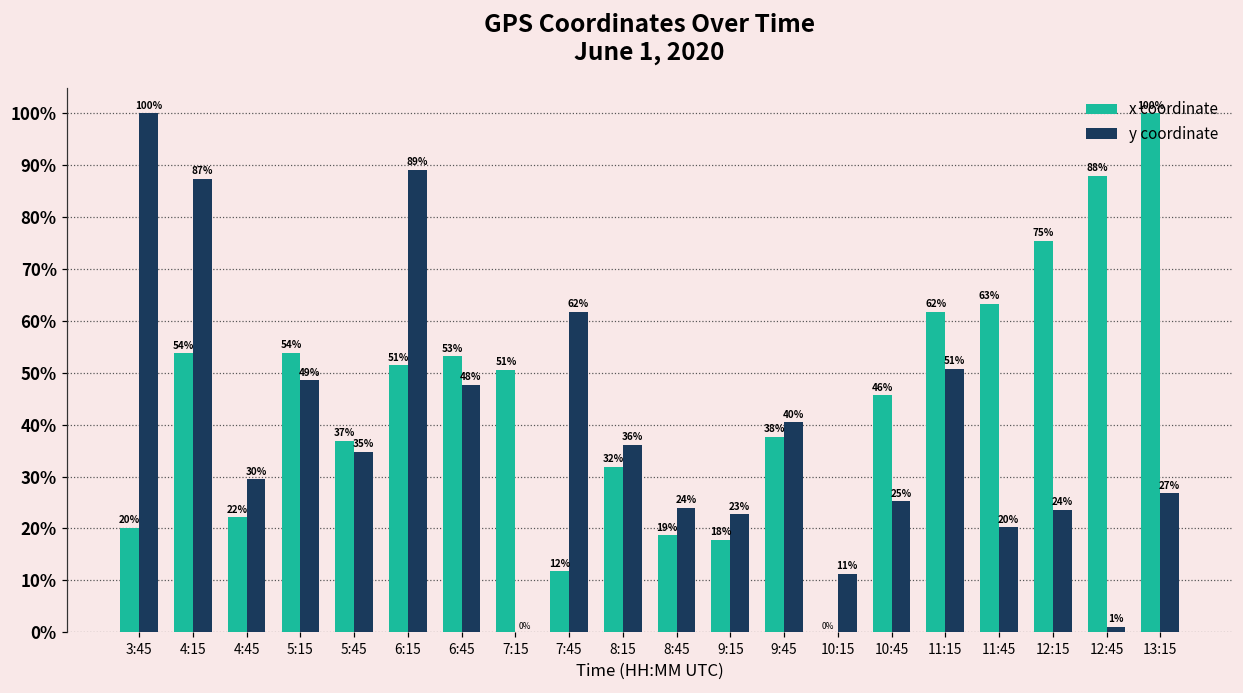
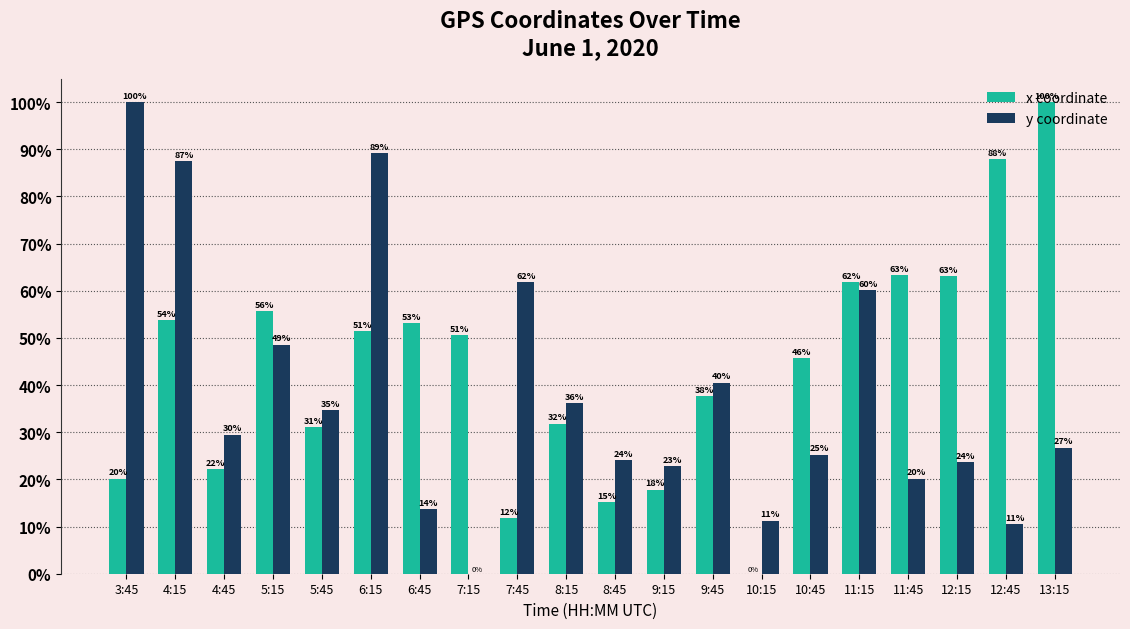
x coordinate, 5:15: 54% -> 56%
x coordinate, 5:45: 37% -> 31%
y coordinate, 6:45: 48% -> 14%
x coordinate, 8:45: 19% -> 15%
y coordinate, 11:15: 51% -> 60%
x coordinate, 12:15: 75% -> 63%
y coordinate, 12:45: 1% -> 11%
